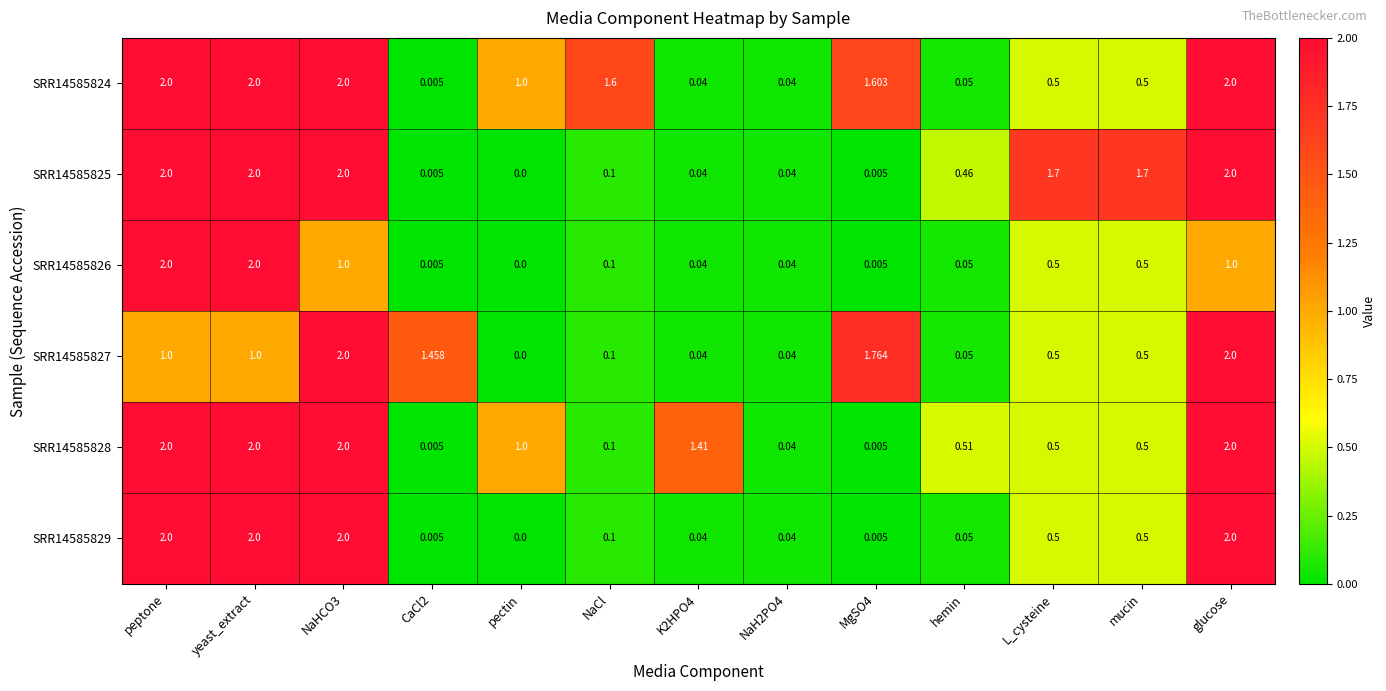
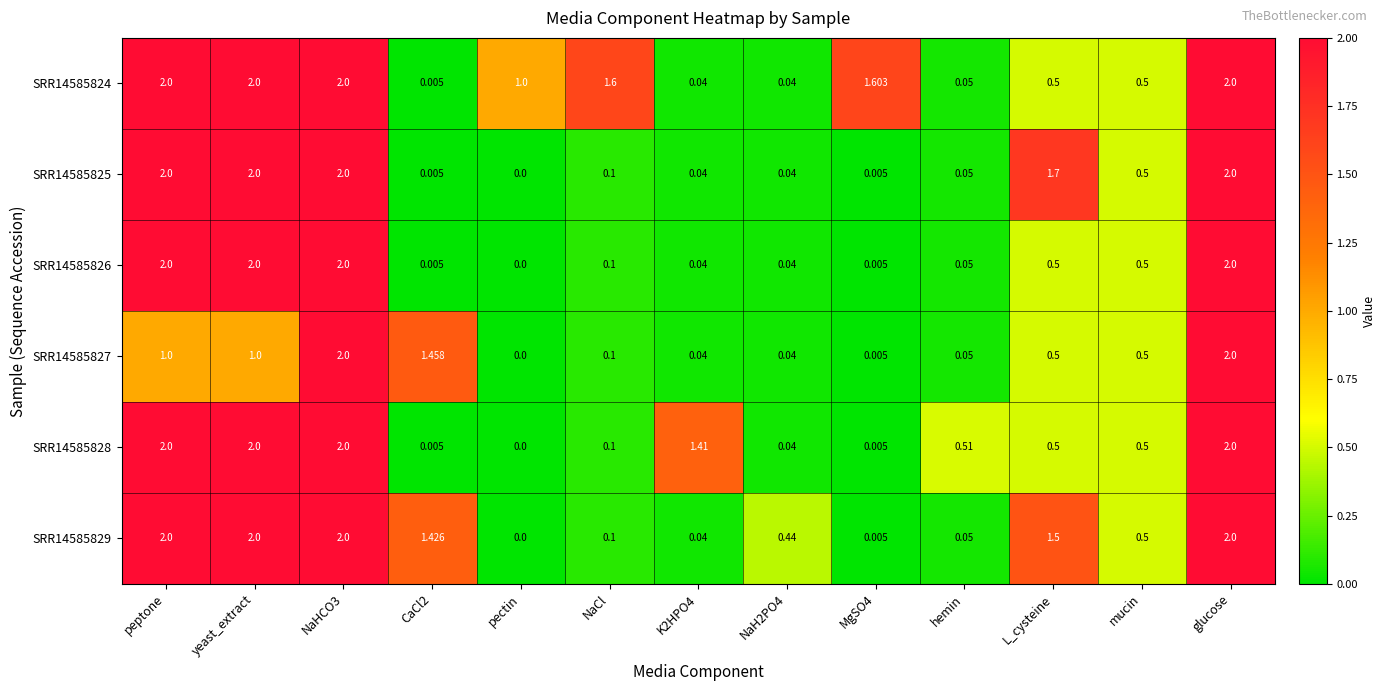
SRR14585825, hemin: 0.46 -> 0.05
SRR14585825, mucin: 1.7 -> 0.5
SRR14585826, NaHCO3: 1.0 -> 2.0
SRR14585826, glucose: 1.0 -> 2.0
SRR14585827, MgSO4: 1.764 -> 0.005
SRR14585828, pectin: 1.0 -> 0.0
SRR14585829, CaCl2: 0.005 -> 1.426
SRR14585829, NaH2PO4: 0.04 -> 0.44
SRR14585829, L_cysteine: 0.5 -> 1.5
